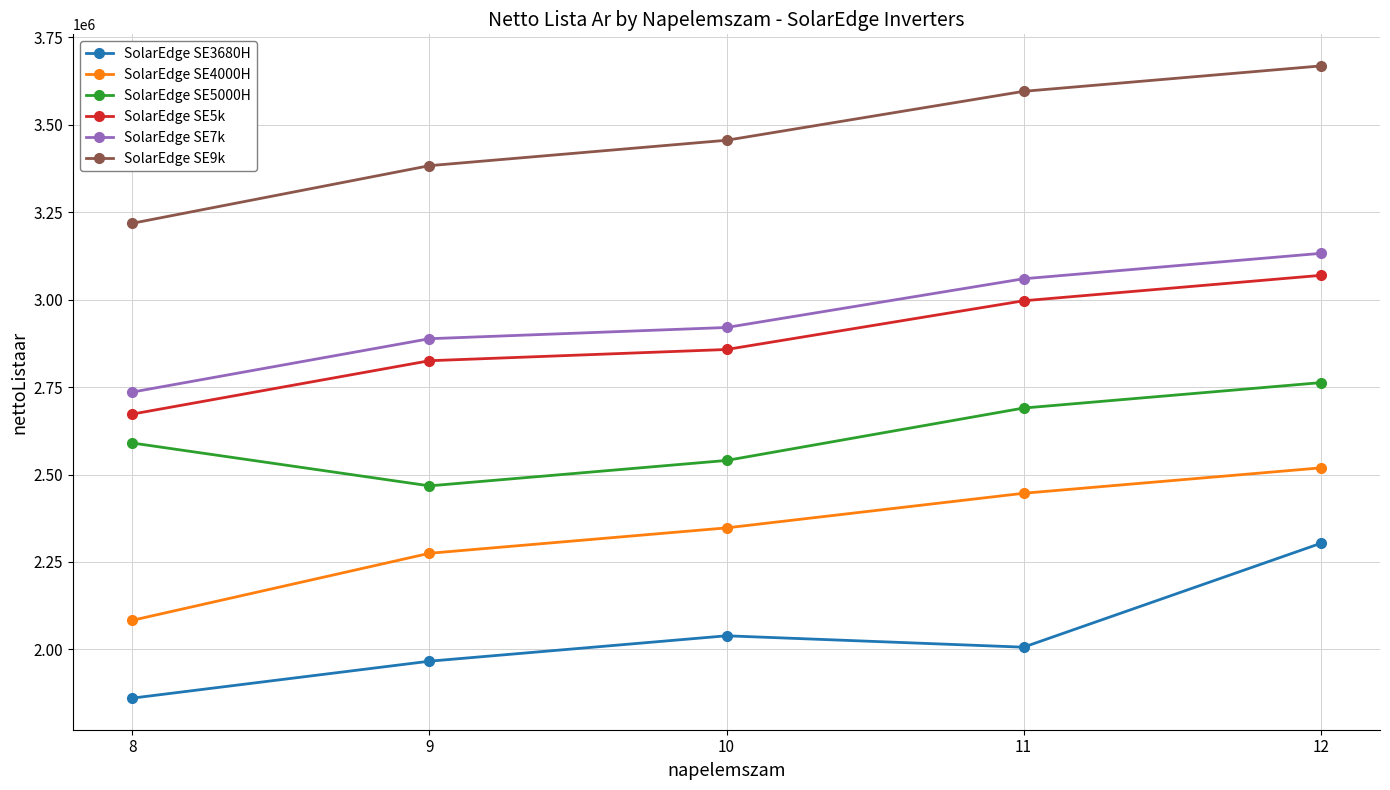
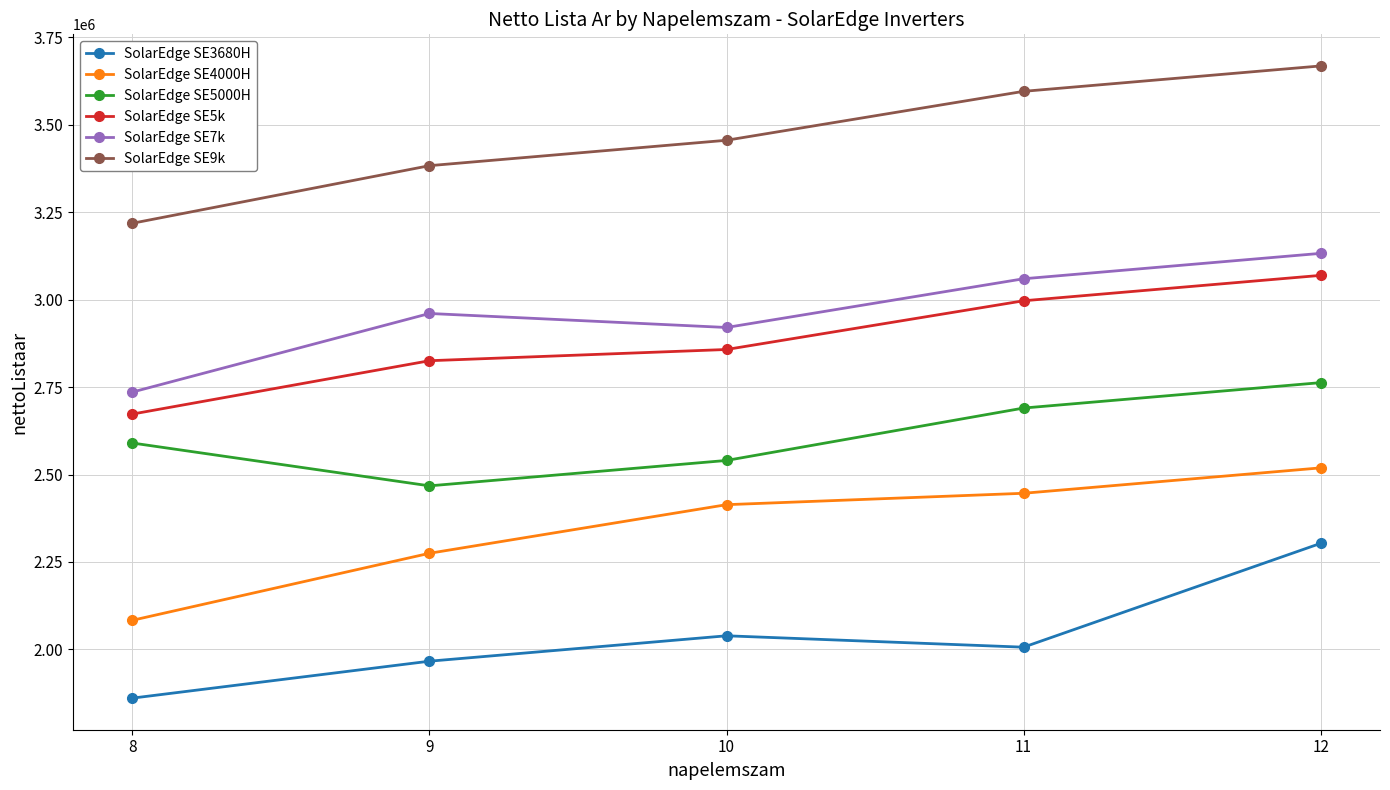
SolarEdge SE7k, 9: 2890000 -> 2960000
SolarEdge SE4000H, 10: 2350000 -> 2410000
